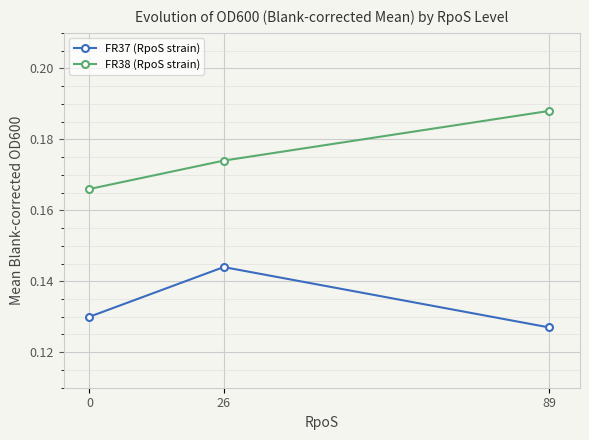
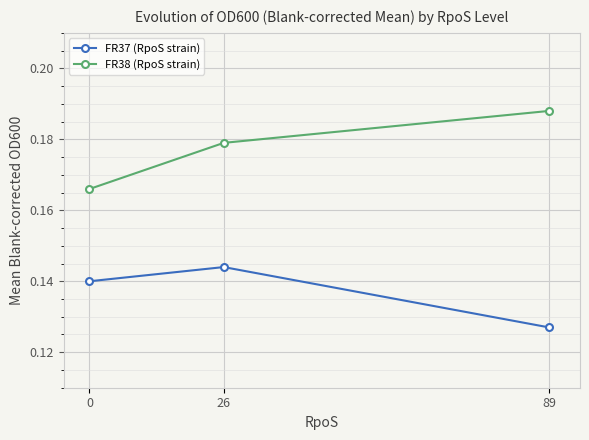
FR37 (RpoS strain), 0: 0.13 -> 0.14
FR38 (RpoS strain), 26: 0.174 -> 0.179
